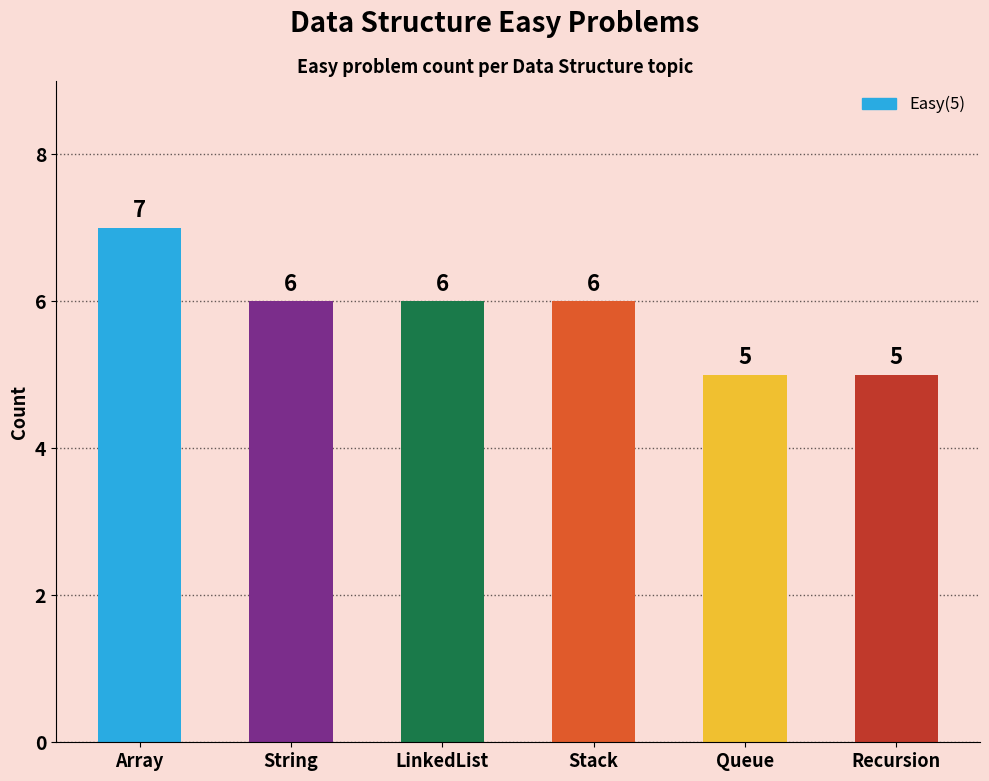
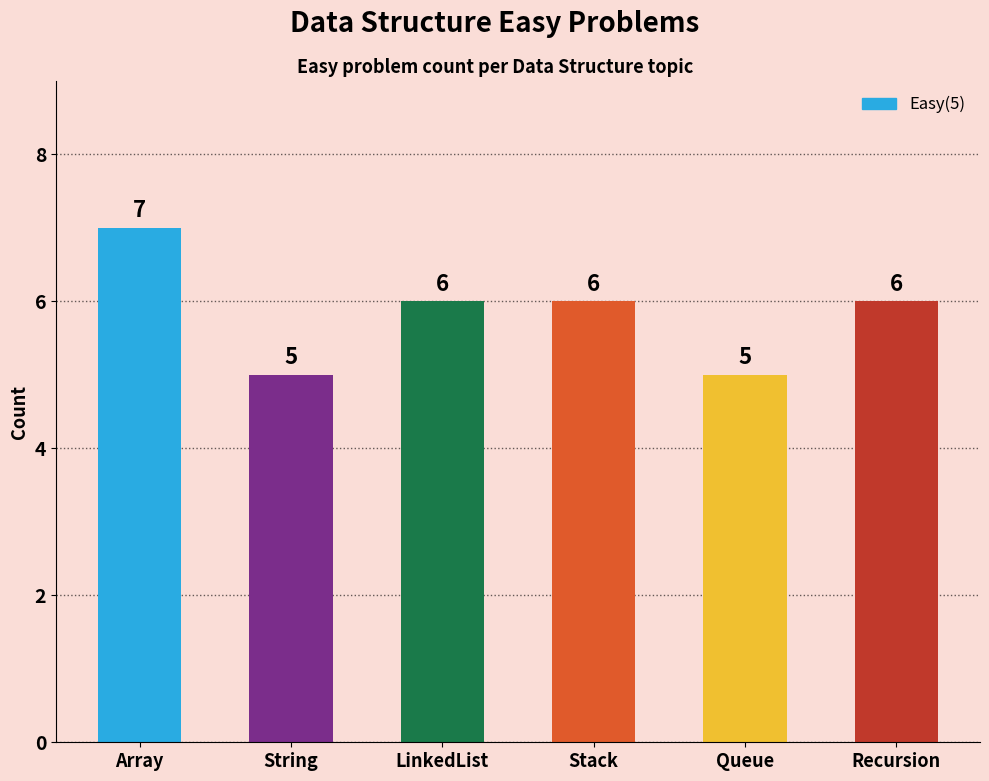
String: 6 -> 5
Recursion: 5 -> 6
